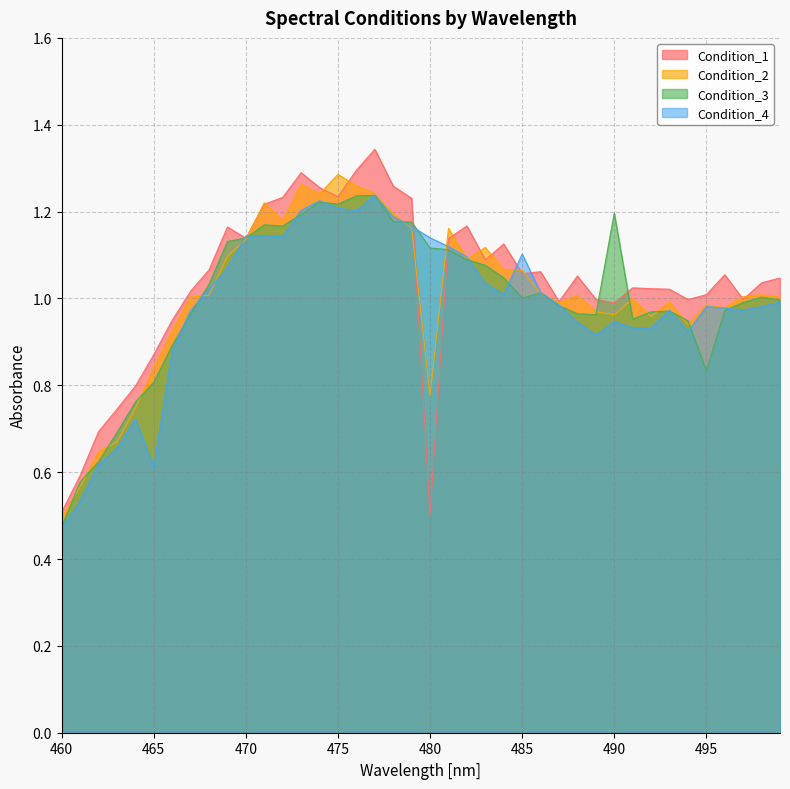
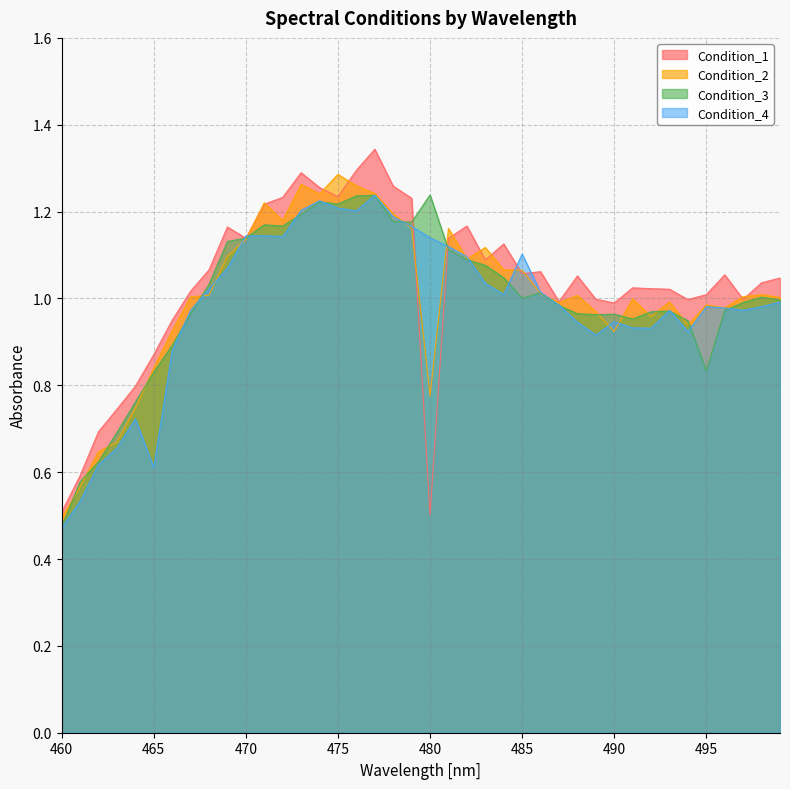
Condition_3, 465: 0.81 -> 0.83
Condition_3, 480: 1.12 -> 1.24
Condition_2, 490: 0.96 -> 0.92
Condition_3, 490: 1.20 -> 0.96
